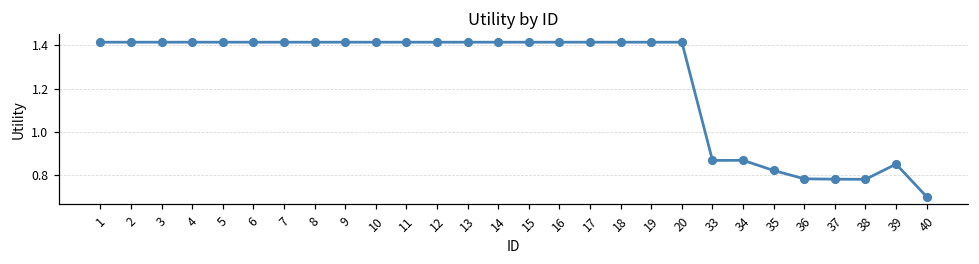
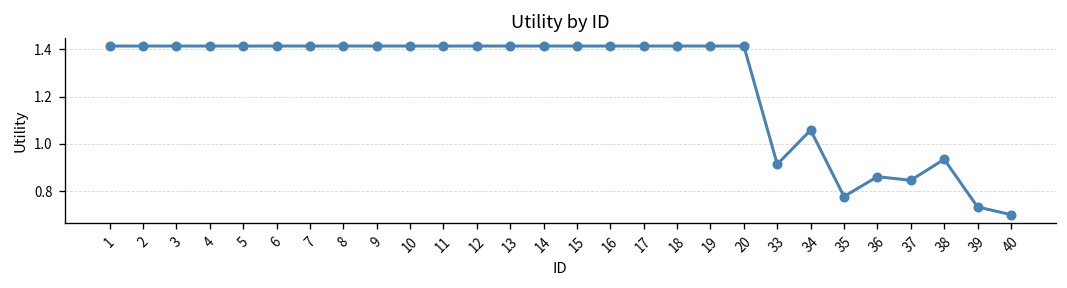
33: 0.87 -> 0.91
34: 0.87 -> 1.06
35: 0.82 -> 0.78
36: 0.78 -> 0.86
37: 0.78 -> 0.85
38: 0.78 -> 0.94
39: 0.85 -> 0.73
